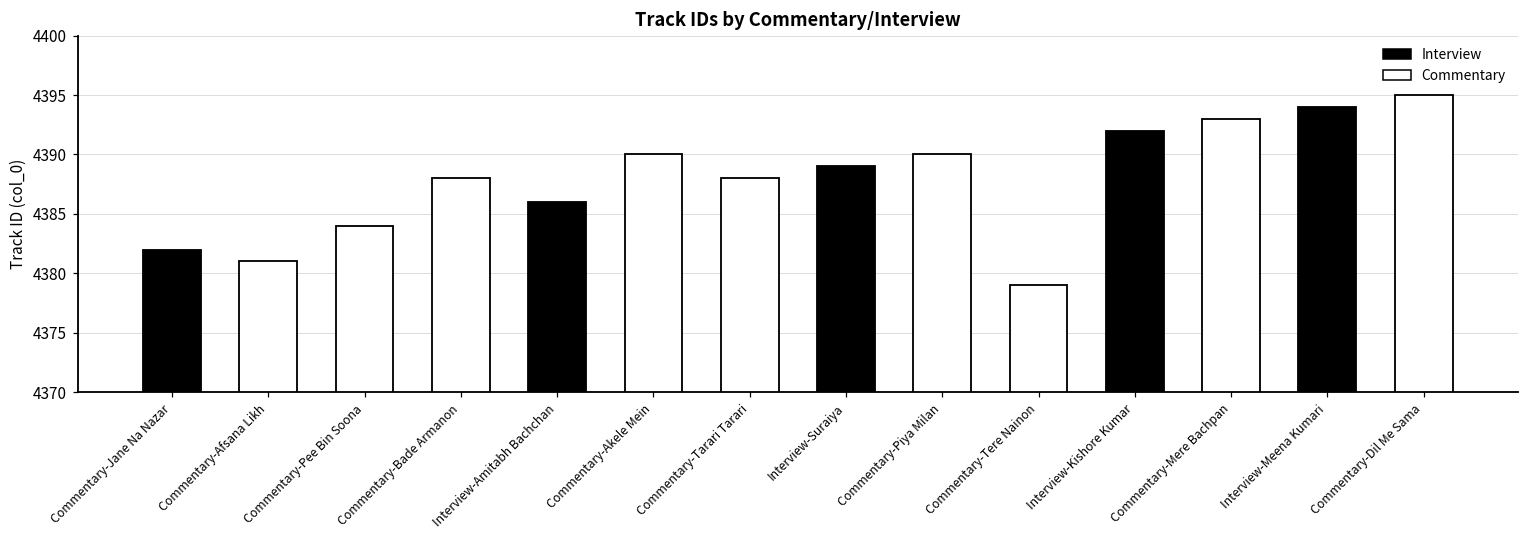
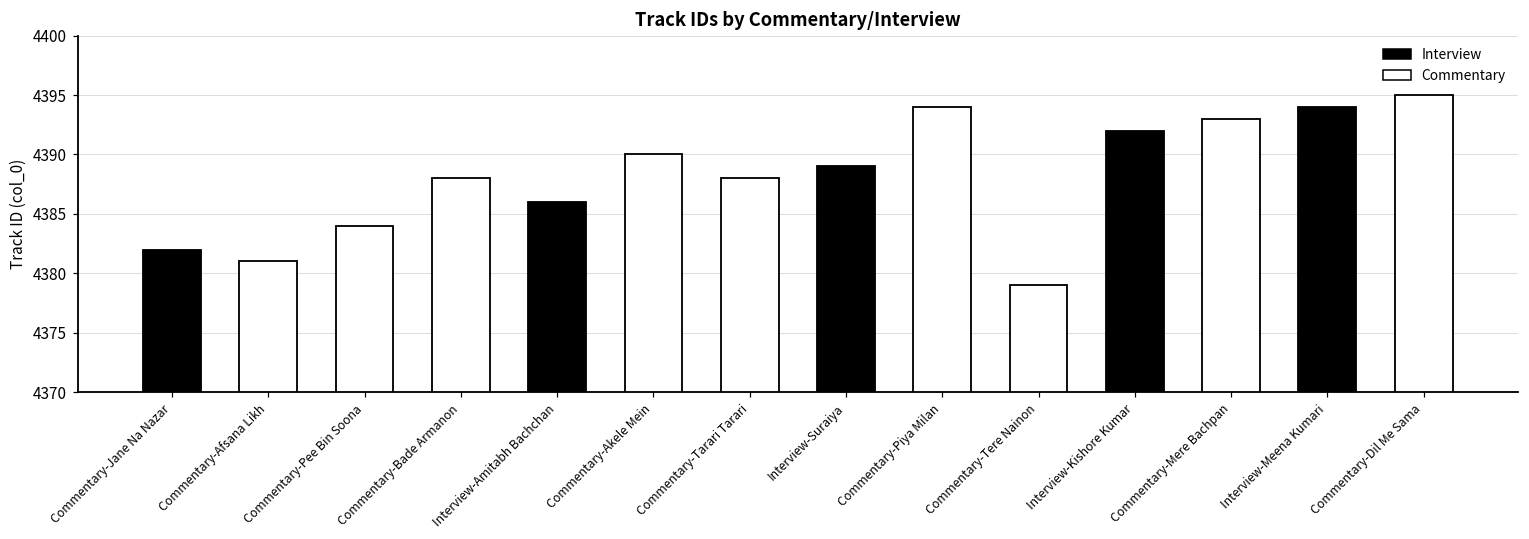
Commentary-Piya Milan: 4390 -> 4394
